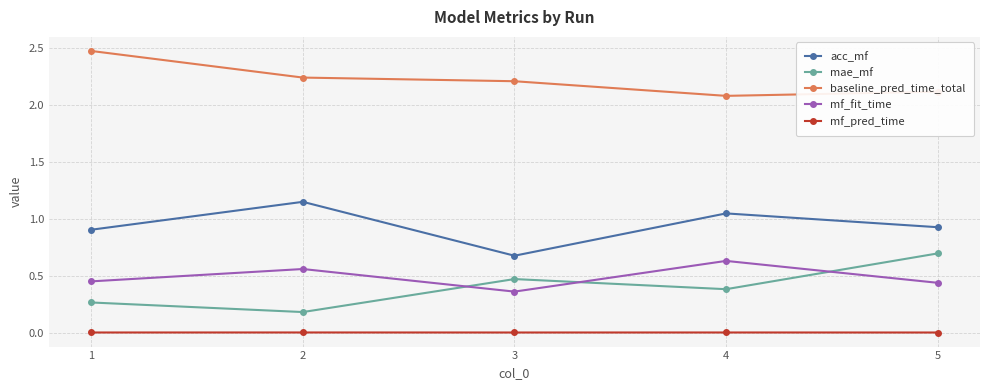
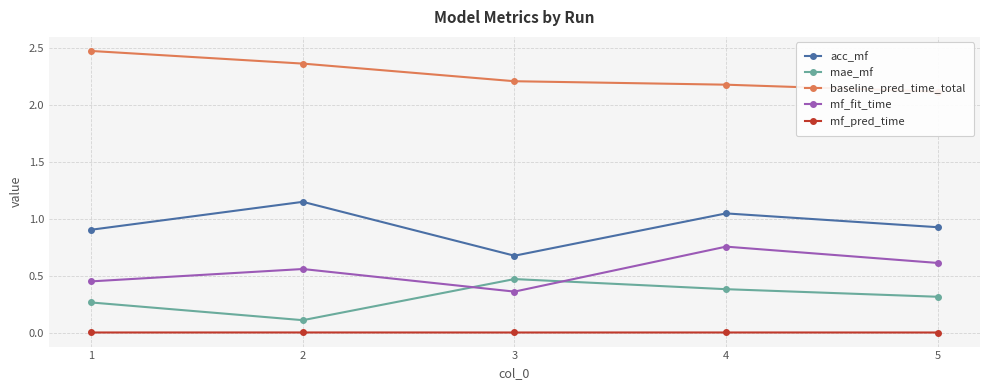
mae_mf, 2: 0.18 -> 0.11
baseline_pred_time_total, 2: 2.24 -> 2.37
baseline_pred_time_total, 4: 2.08 -> 2.18
mf_fit_time, 4: 0.63 -> 0.76
mae_mf, 5: 0.70 -> 0.32
mf_fit_time, 5: 0.44 -> 0.61
